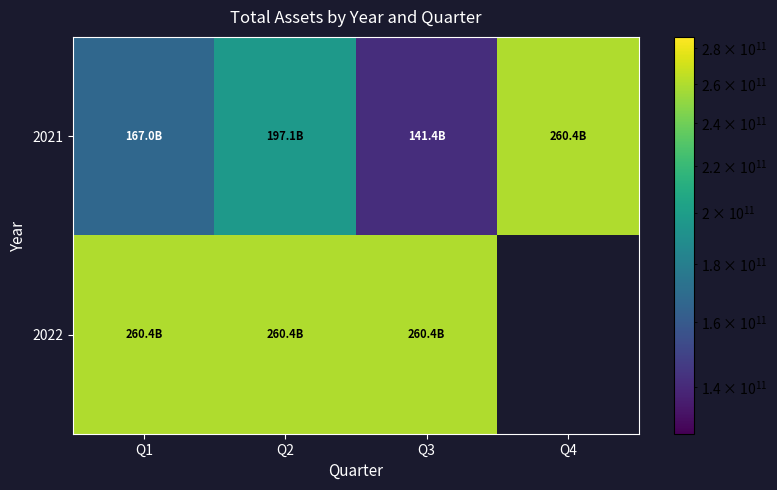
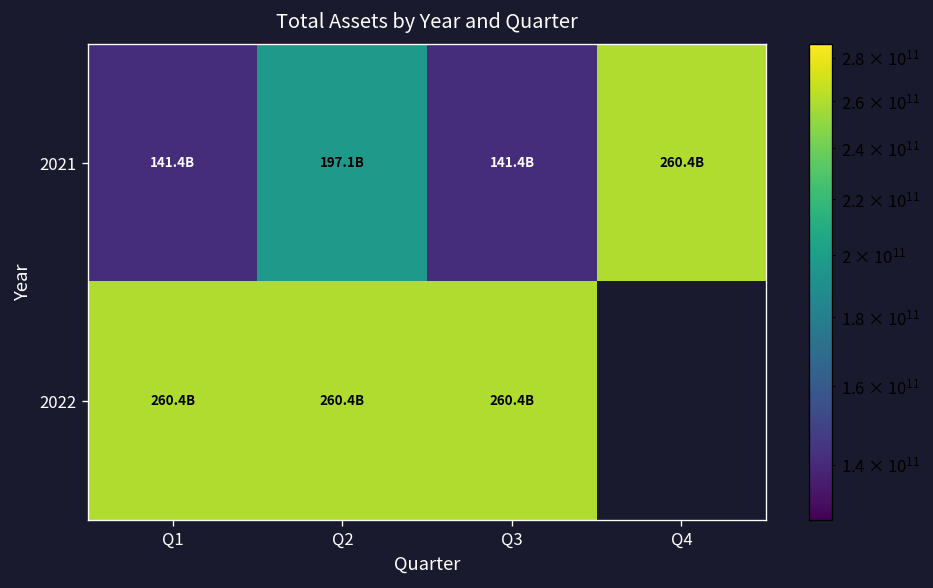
2021, Q1: 167.0B -> 141.4B
